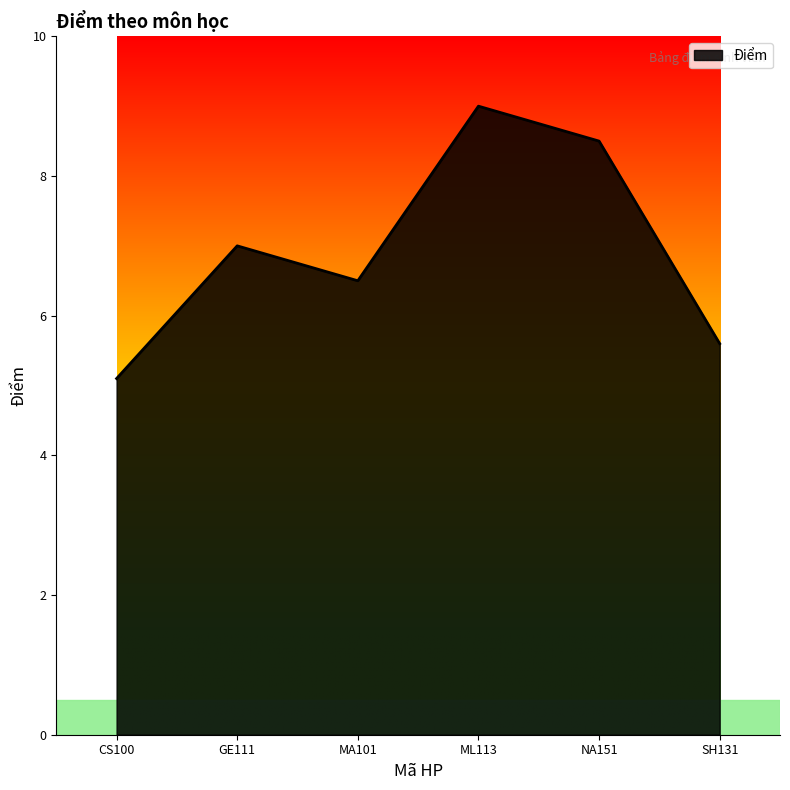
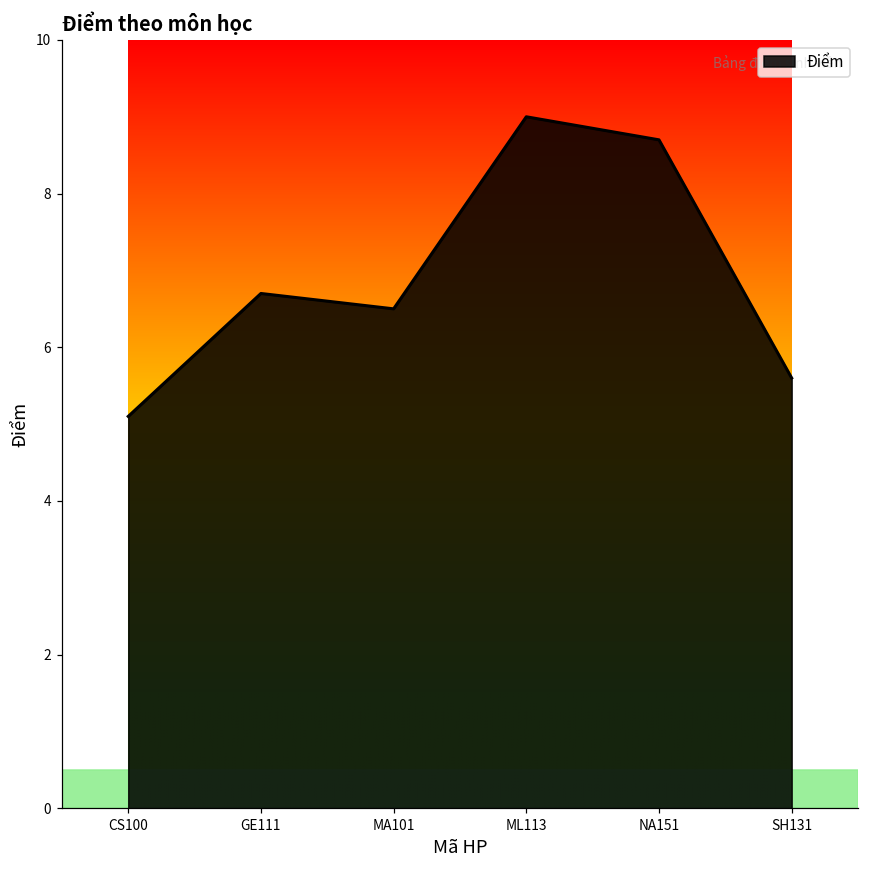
GE111: 7.0 -> 6.7
NA151: 8.5 -> 8.7
